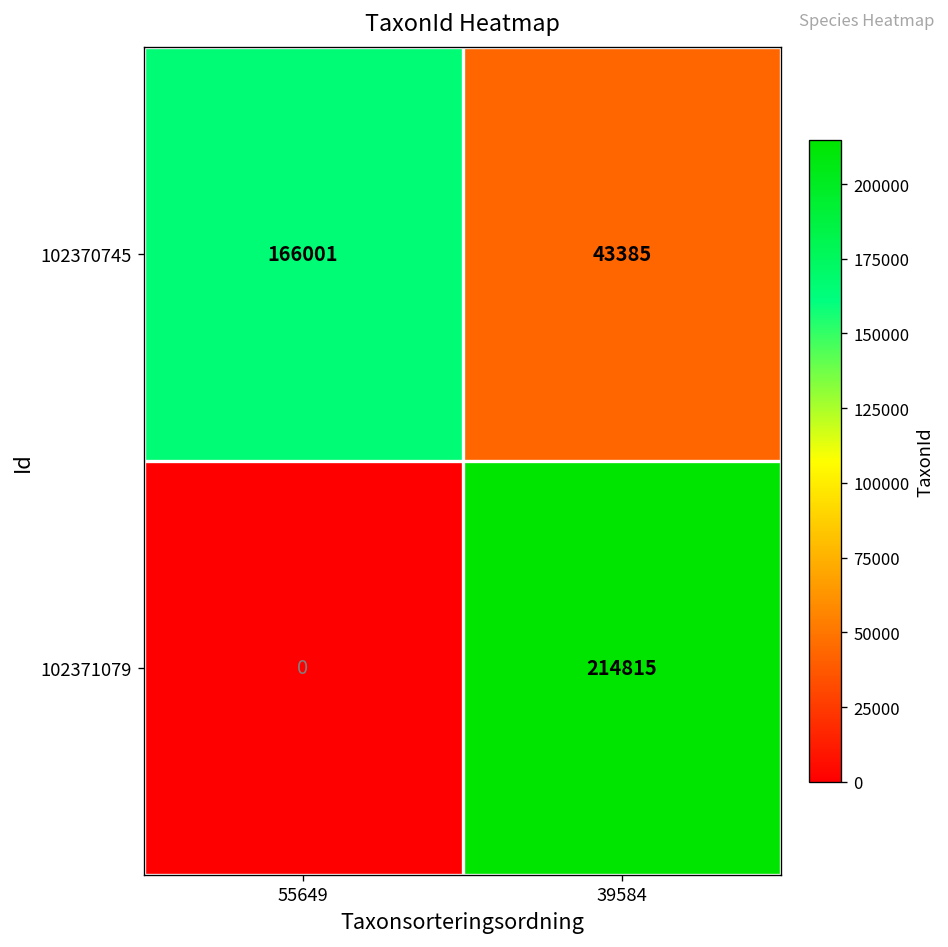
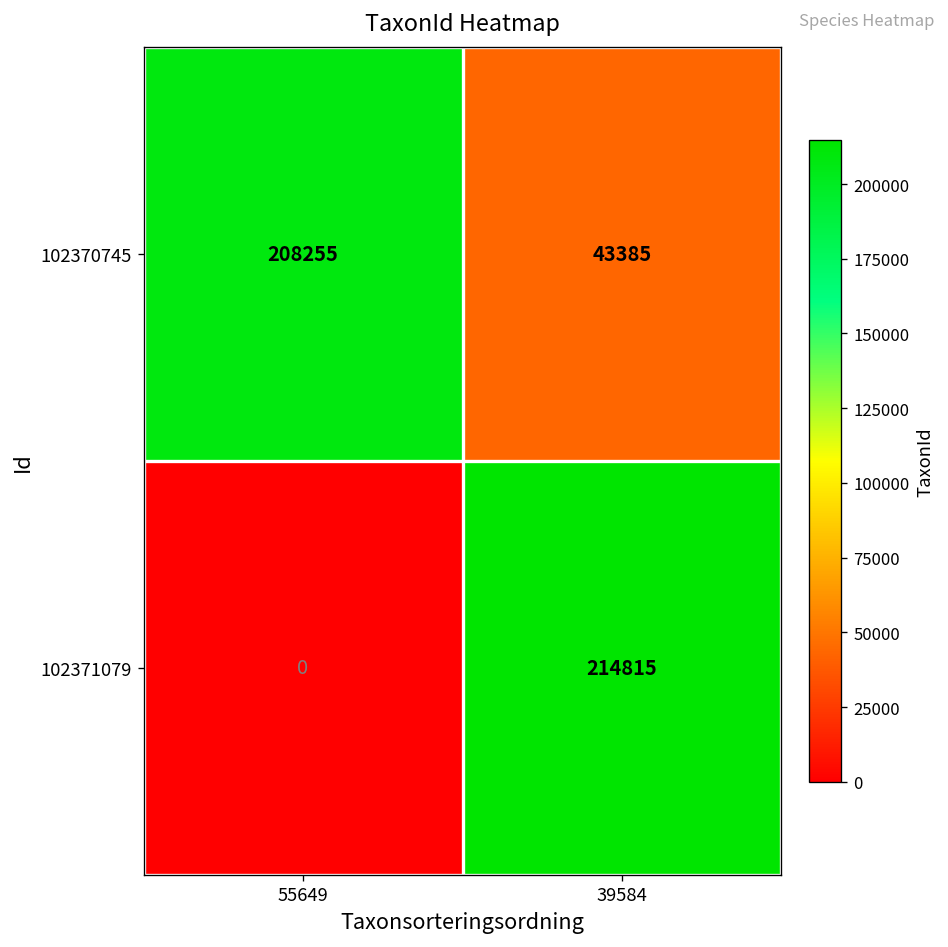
102370745, 55649: 166001 -> 208255
